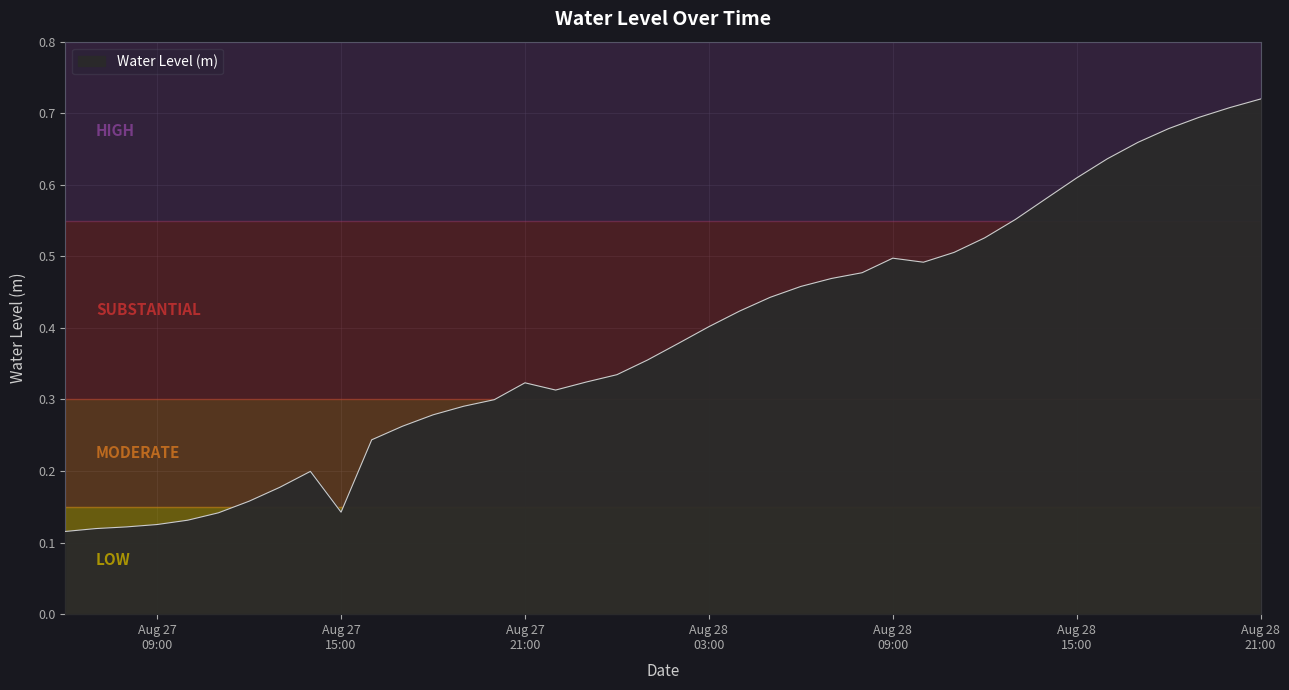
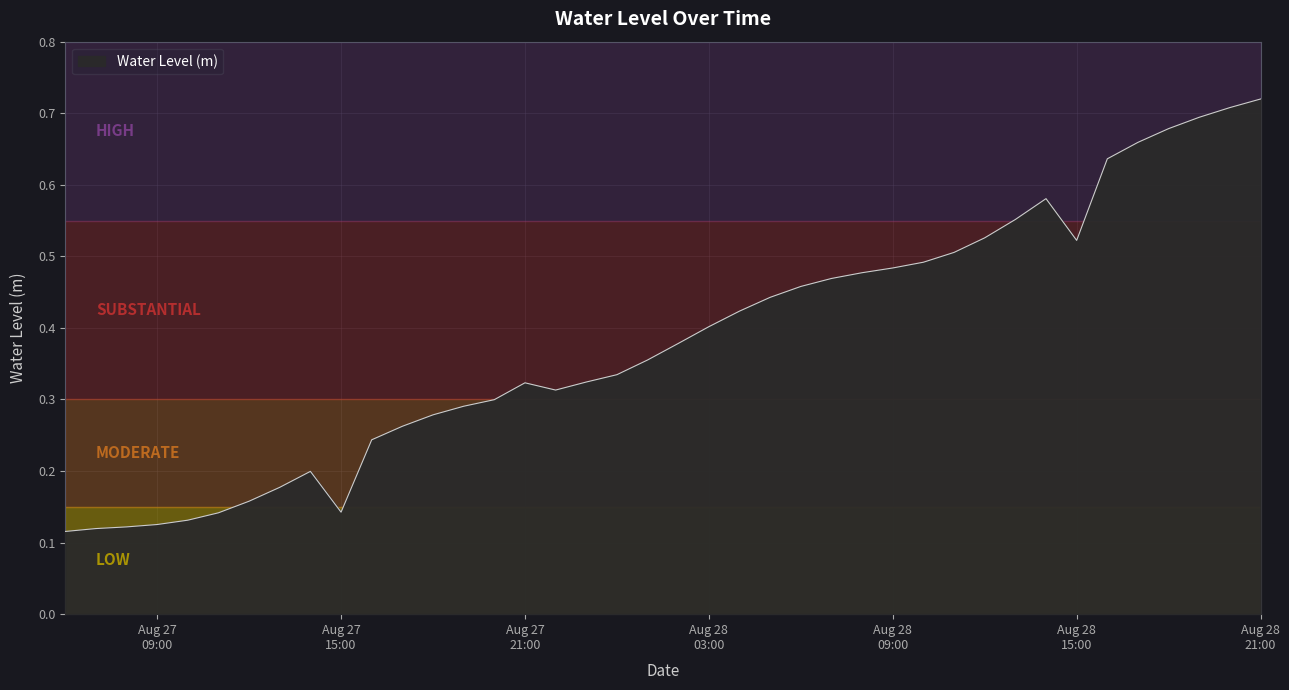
Aug 28 09:00: 0.50 -> 0.48
Aug 28 15:00: 0.61 -> 0.52
